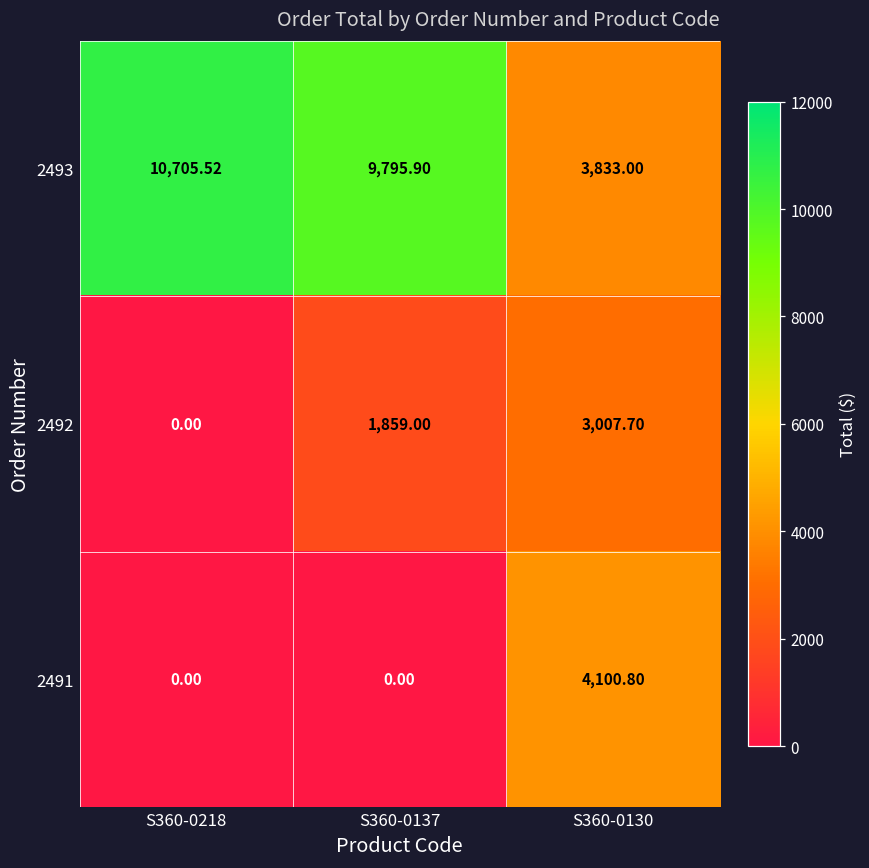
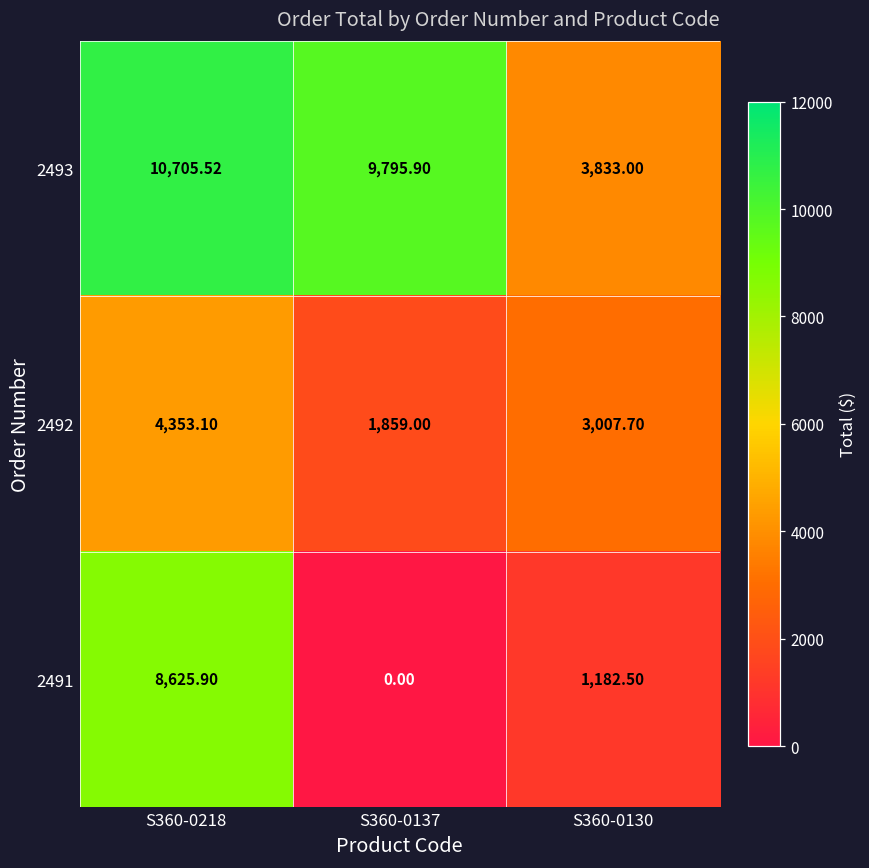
2492, S360-0218: 0.00 -> 4,353.10
2491, S360-0218: 0.00 -> 8,625.90
2491, S360-0130: 4,100.80 -> 1,182.50
